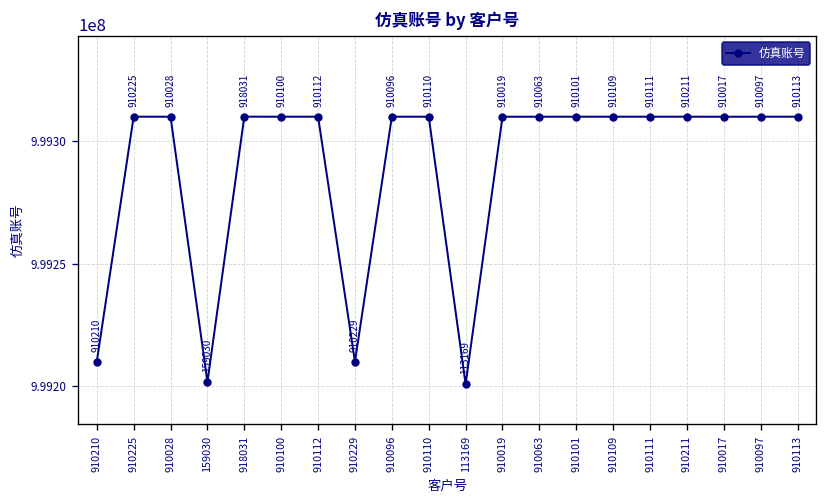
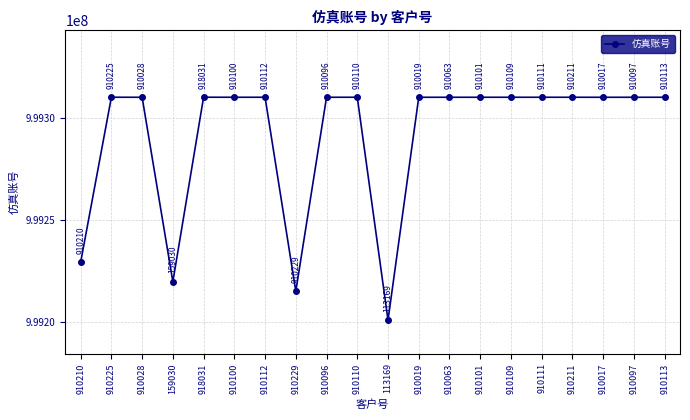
910210: 999210000 -> 999229000
159030: 999202000 -> 999220000
910229: 999210000 -> 999215000
